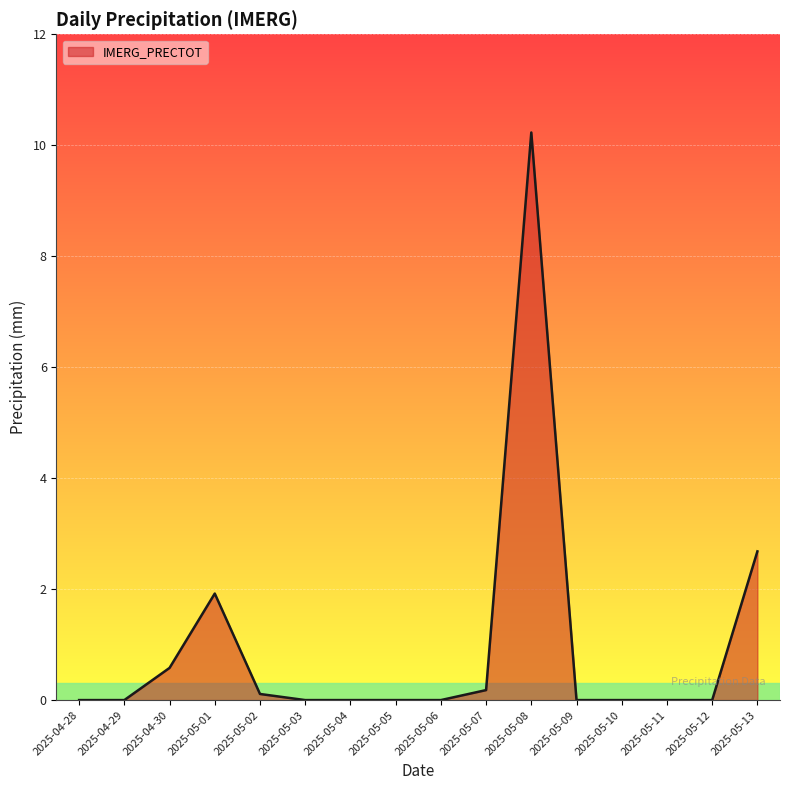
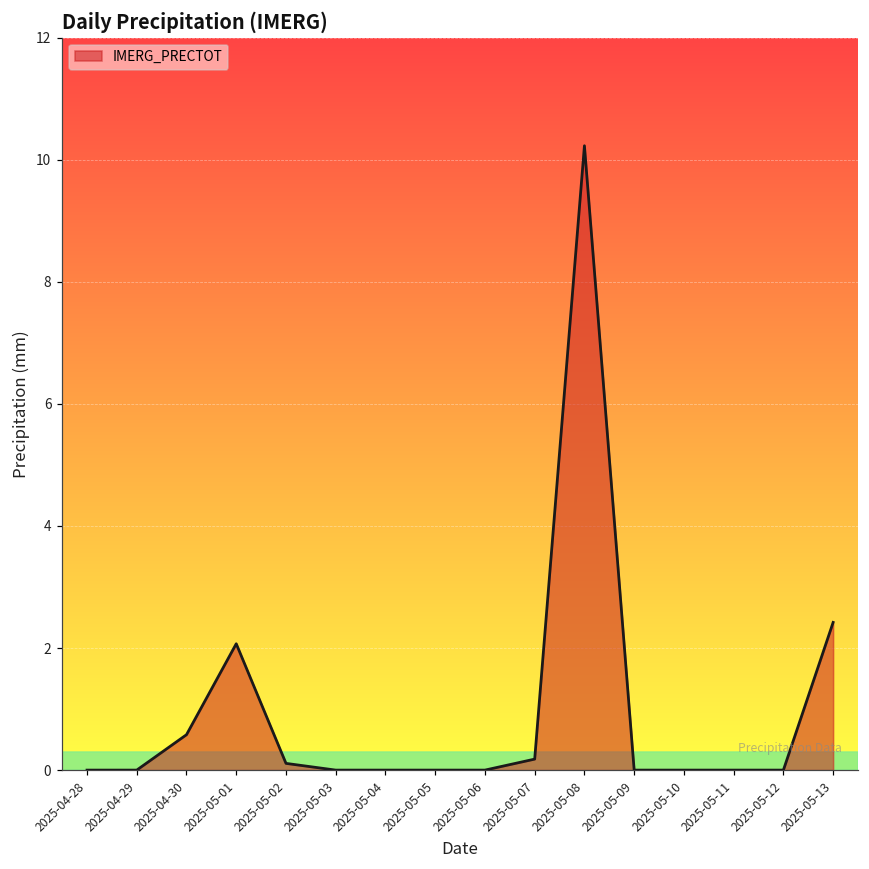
2025-05-01: 1.9 -> 2.1
2025-05-13: 2.7 -> 2.4
